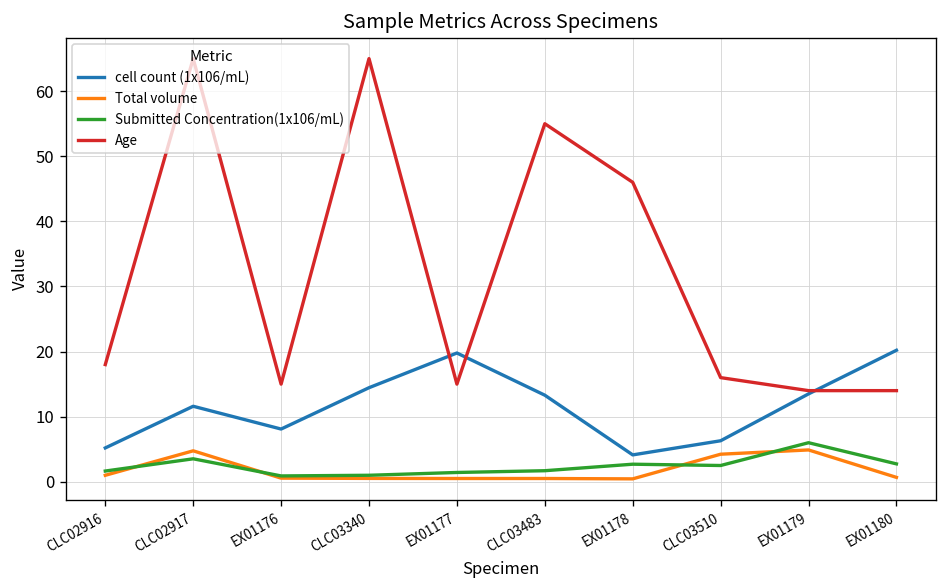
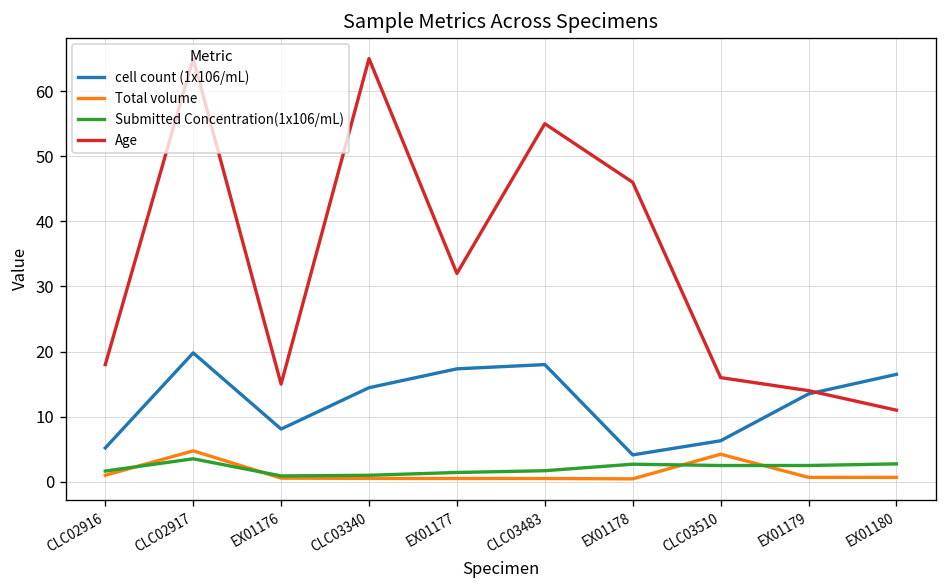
cell count (1x106/mL), CLC02917: 12 -> 20
cell count (1x106/mL), EX01177: 20 -> 17
Age, EX01177: 15 -> 32
cell count (1x106/mL), CLC03483: 13 -> 18
Total volume, EX01179: 5 -> 1
Submitted Concentration(1x106/mL), EX01179: 6 -> 3
cell count (1x106/mL), EX01180: 20 -> 17
Age, EX01180: 14 -> 11
